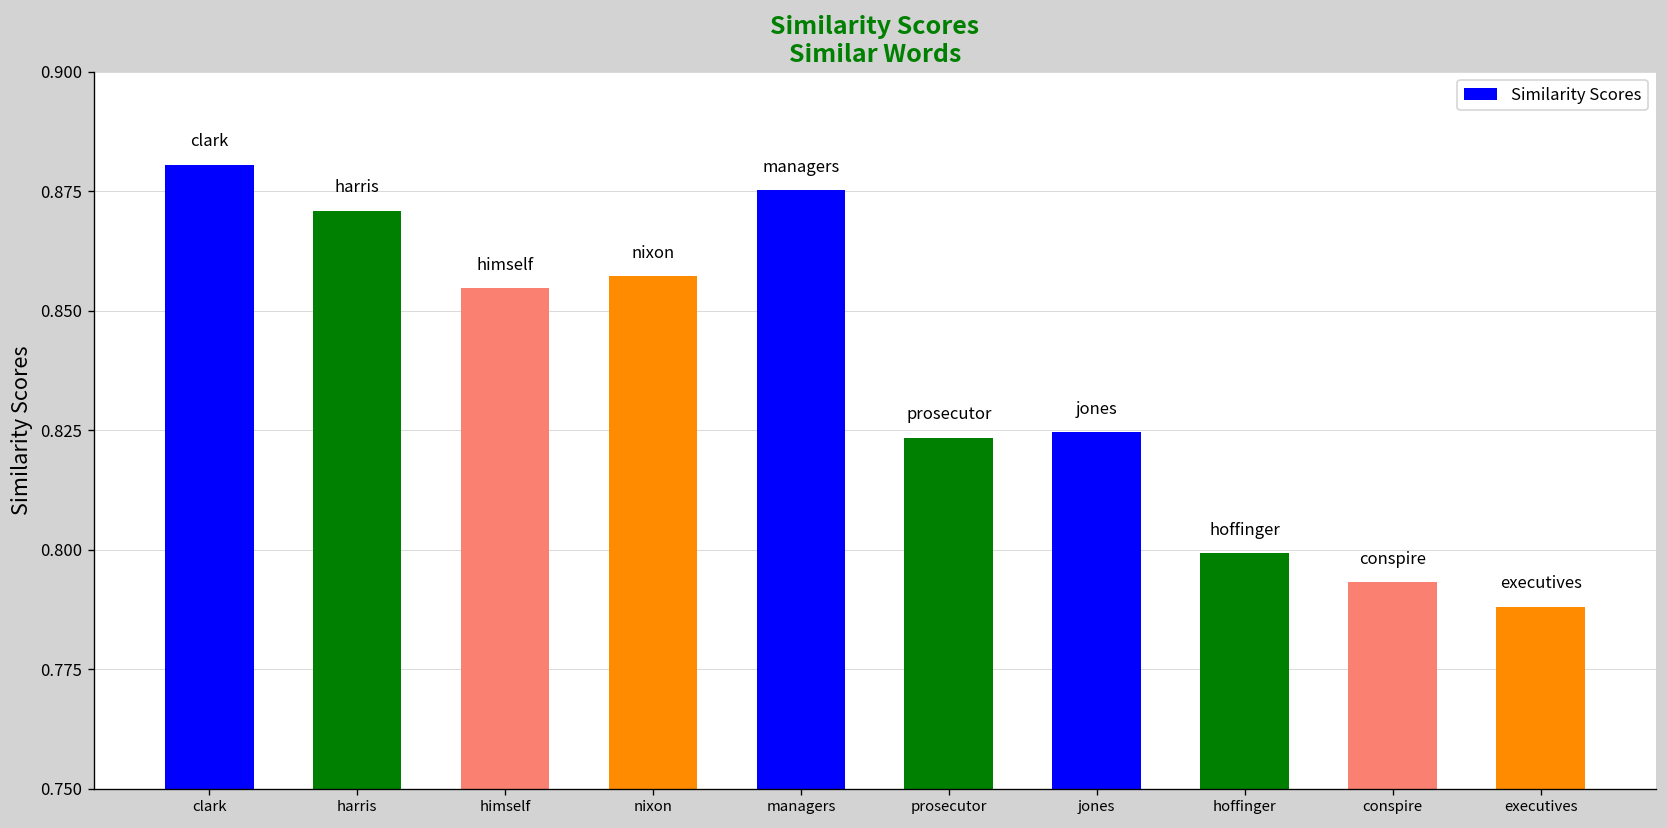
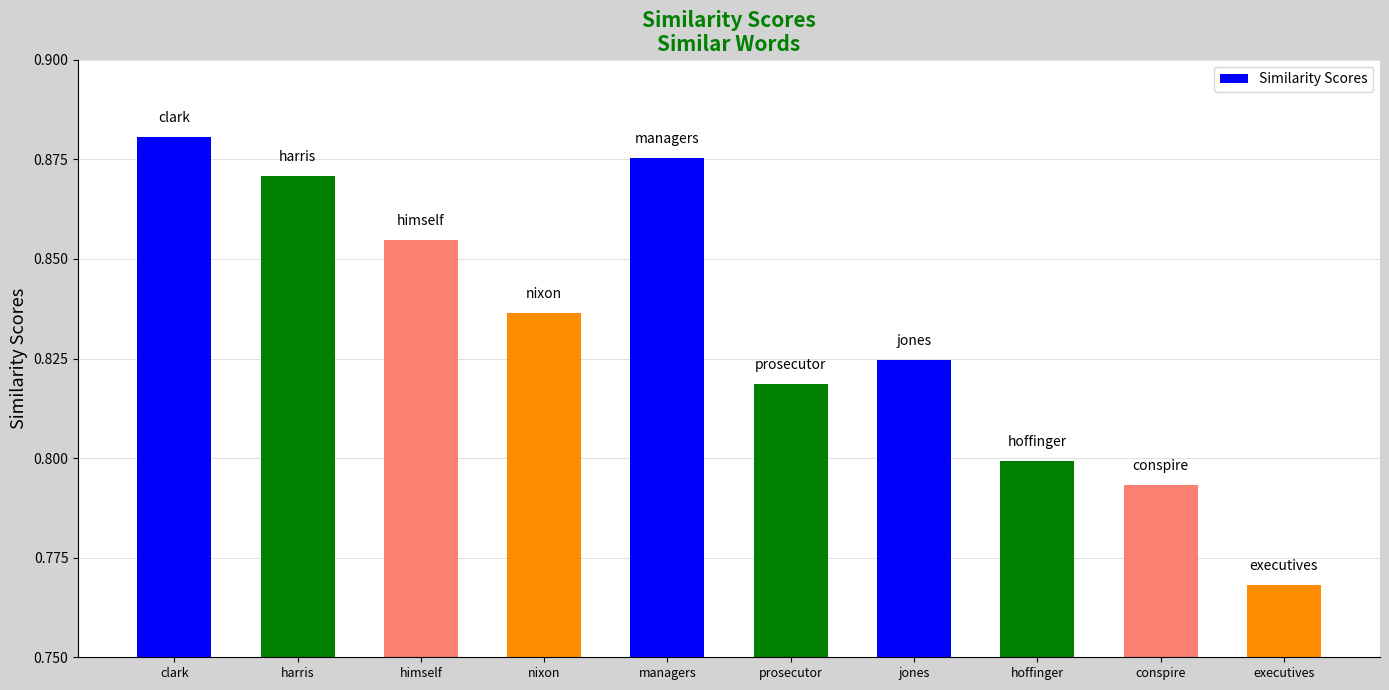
nixon: 0.857 -> 0.836
prosecutor: 0.823 -> 0.819
executives: 0.788 -> 0.768
